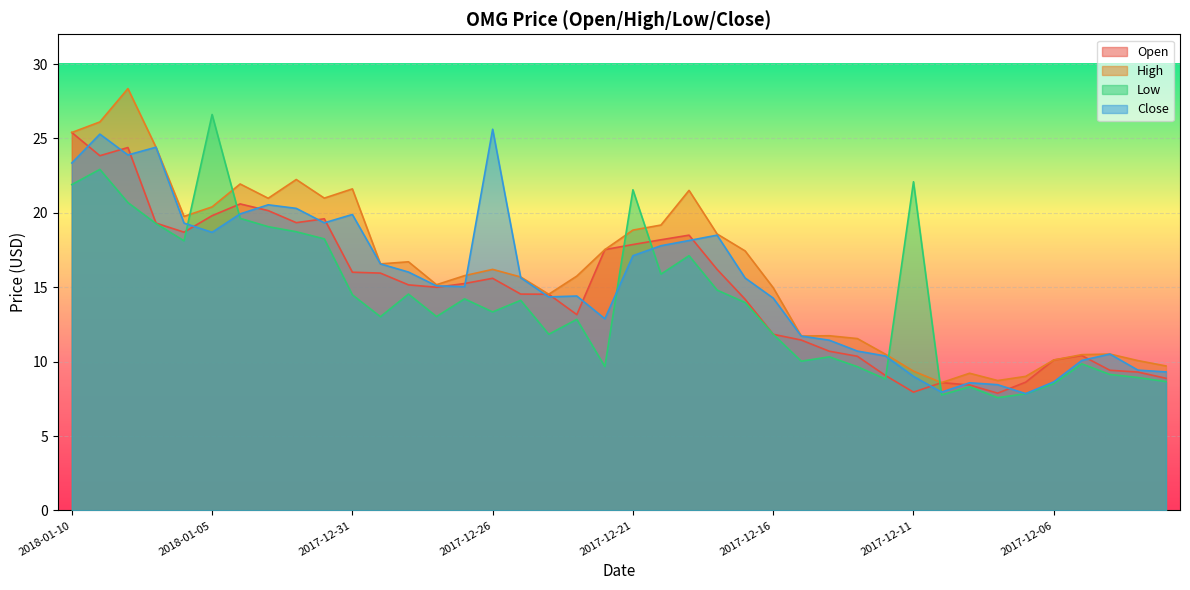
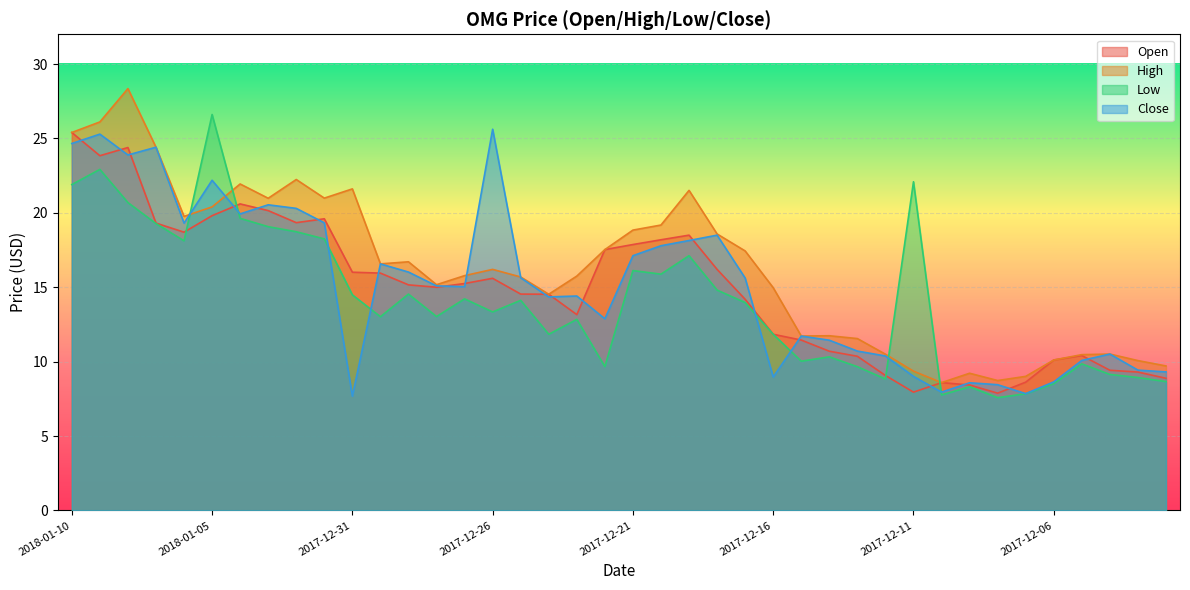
Close, 2018-01-10: 23.4 -> 24.7
Close, 2018-01-05: 18.7 -> 22.2
Close, 2017-12-31: 19.9 -> 7.7
Low, 2017-12-21: 21.6 -> 16.1
Close, 2017-12-16: 14.3 -> 9.0
